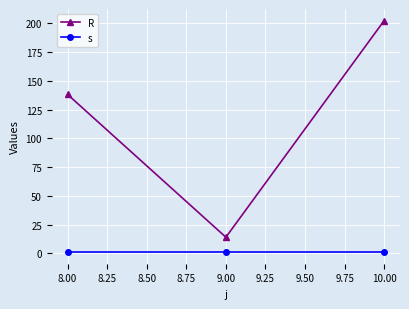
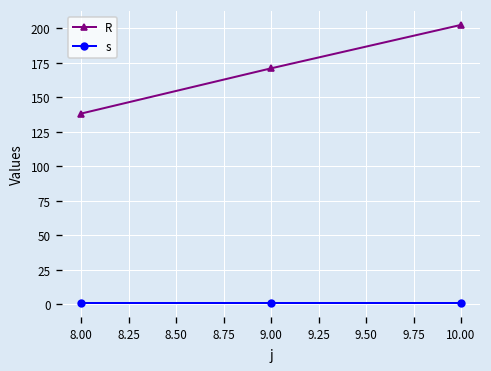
R, 9.00: 14 -> 171
